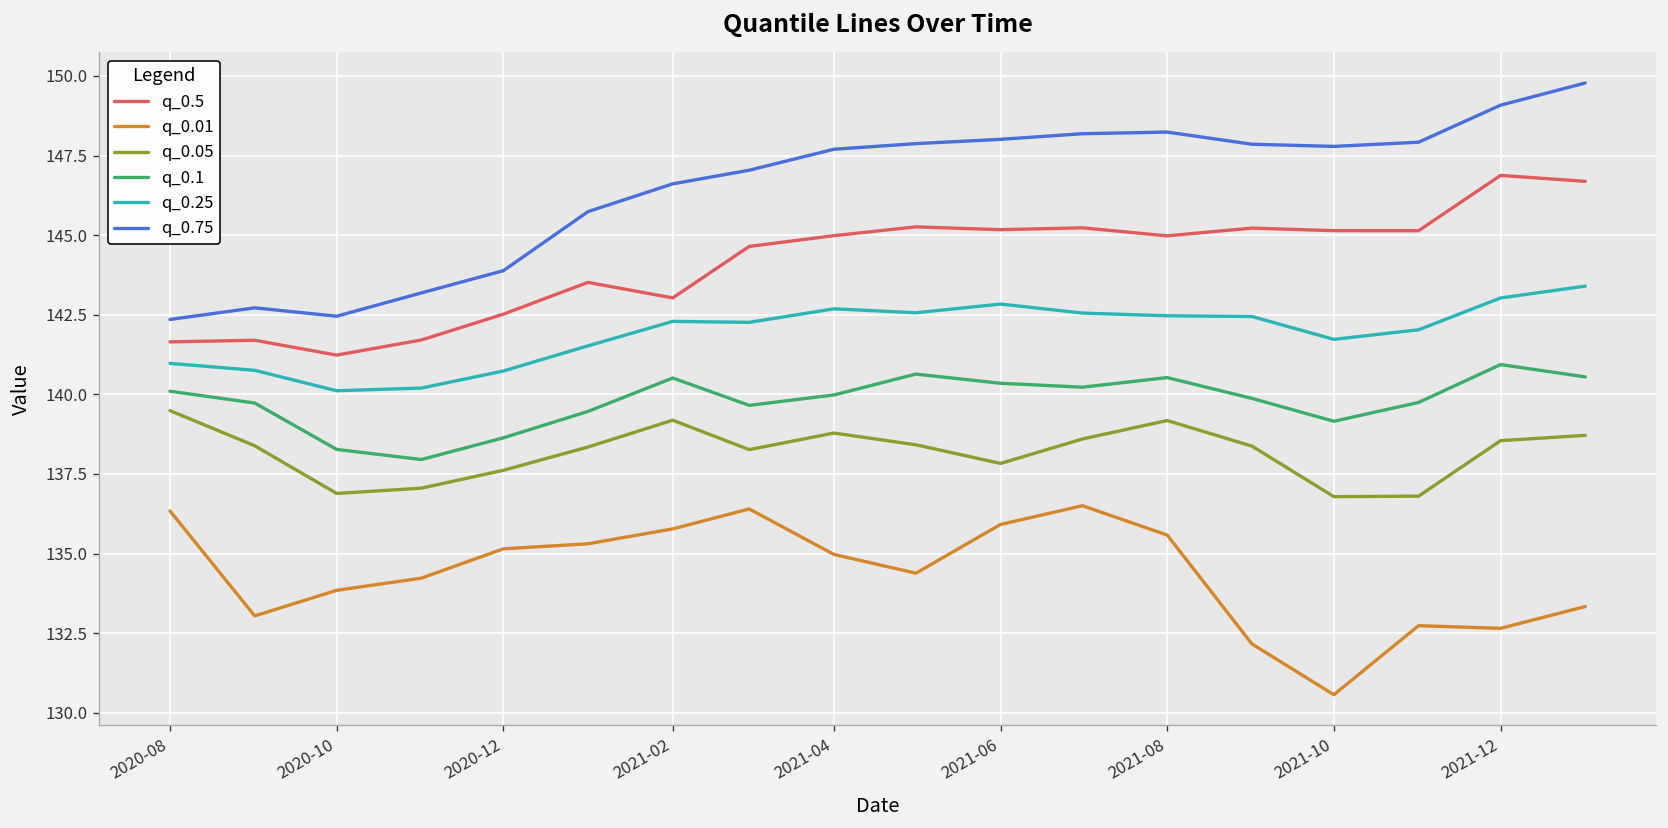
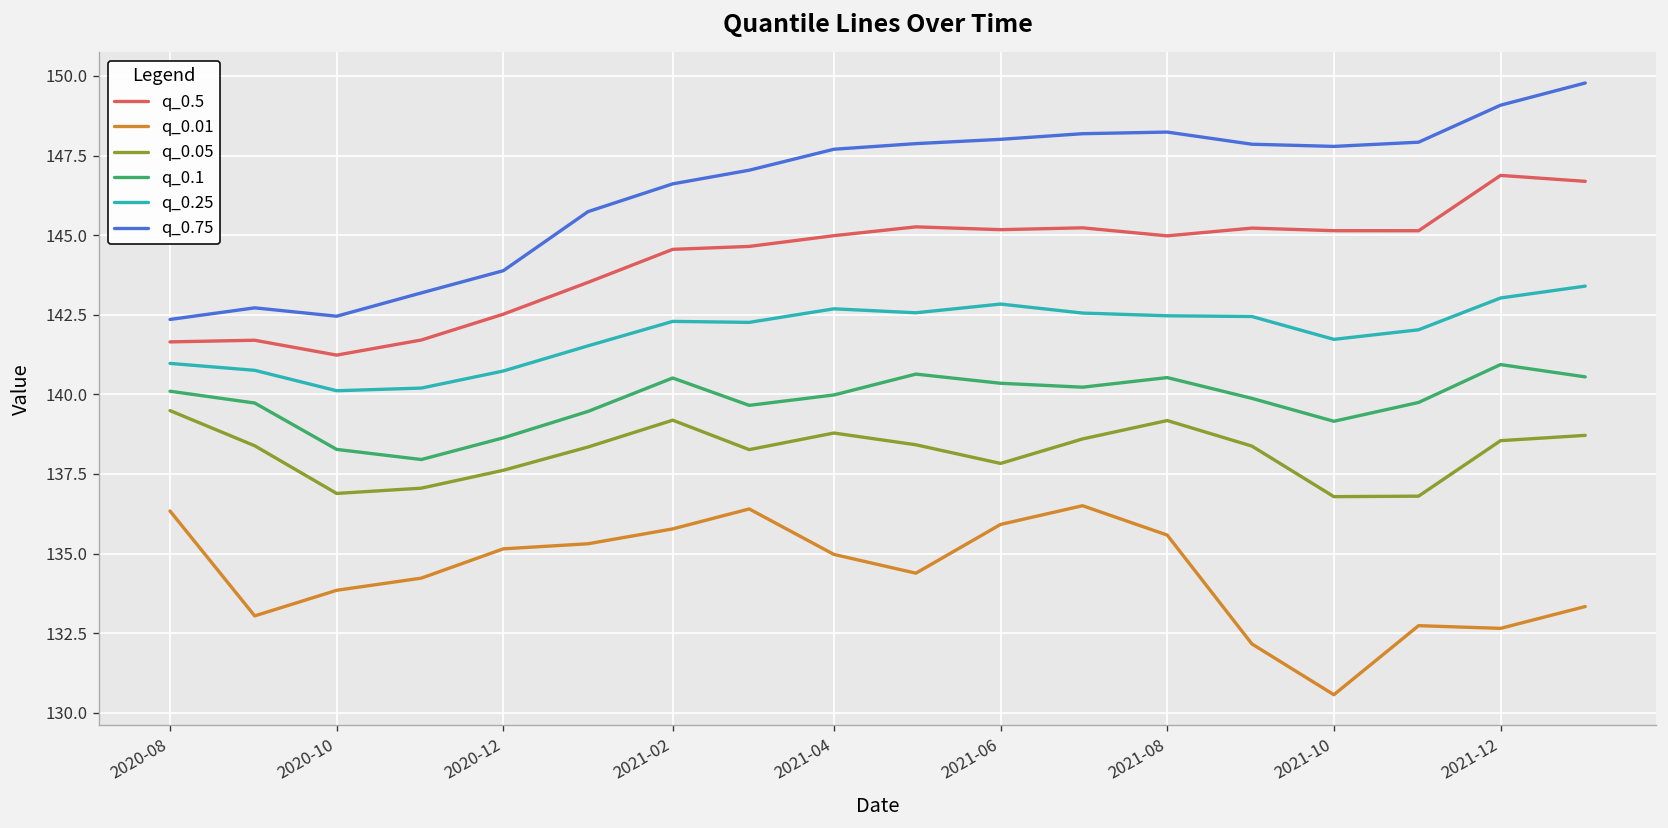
q_0.5, 2021-02: 143.0 -> 144.6
